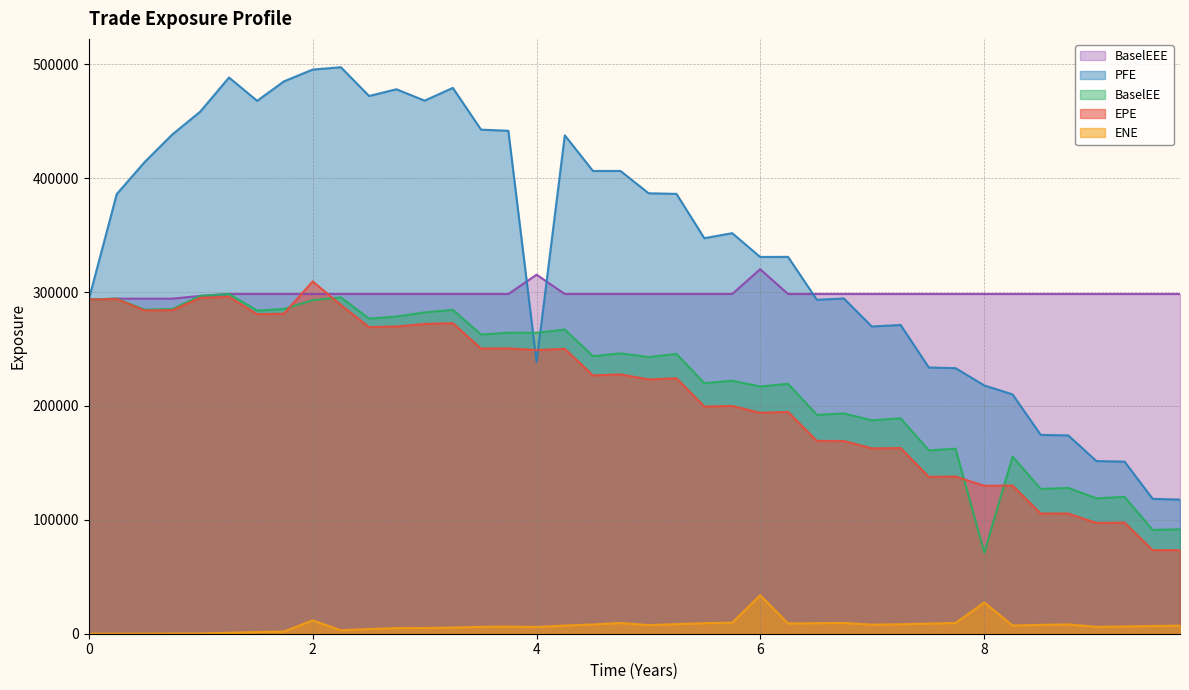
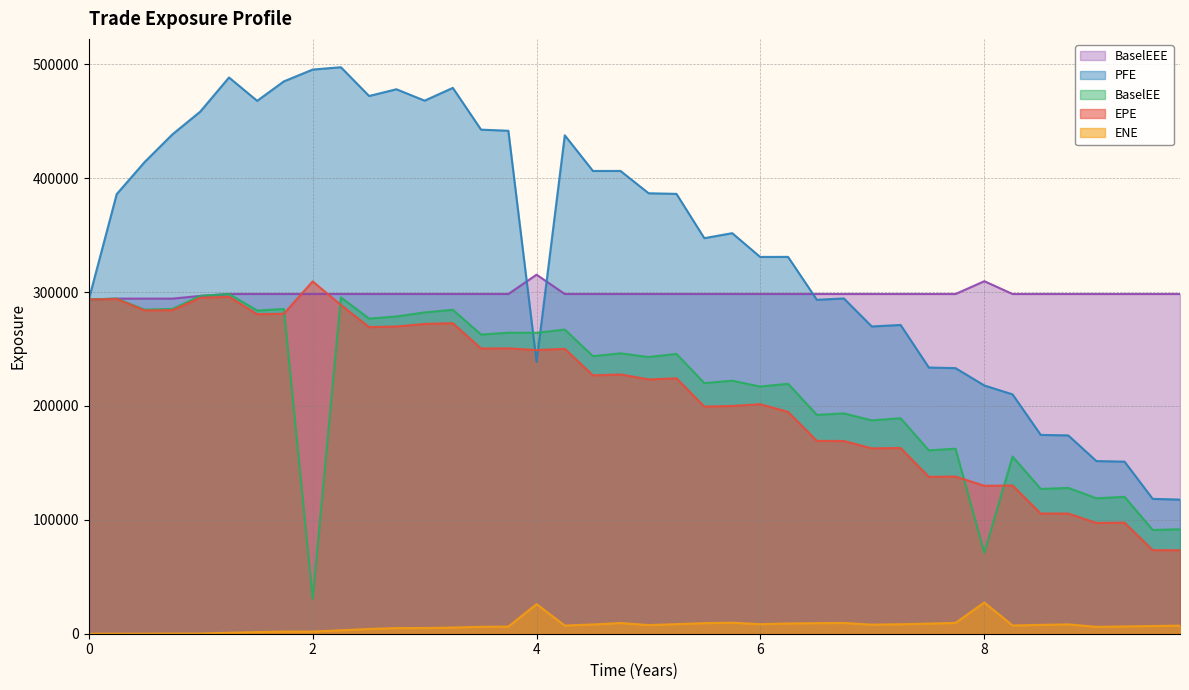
BaselEE, 2: 293000 -> 31000
ENE, 2: 12000 -> 2000
ENE, 4: 6000 -> 26000
BaselEEE, 6: 320000 -> 298000
EPE, 6: 194000 -> 202000
ENE, 6: 34000 -> 8000
BaselEEE, 8: 298000 -> 310000
